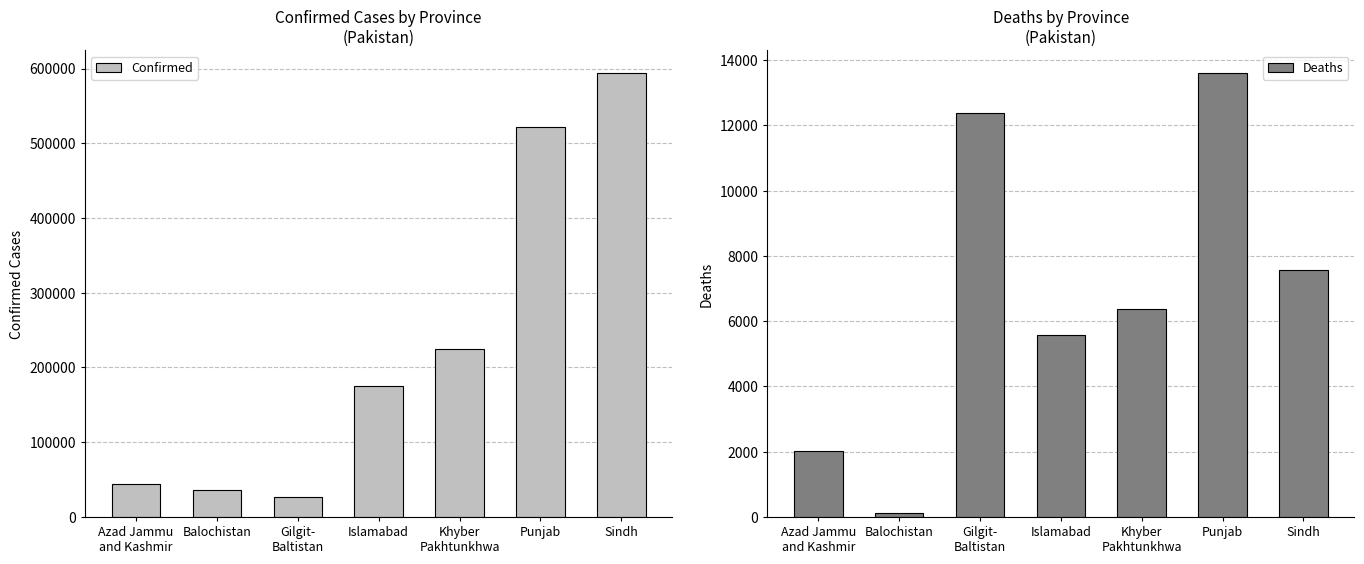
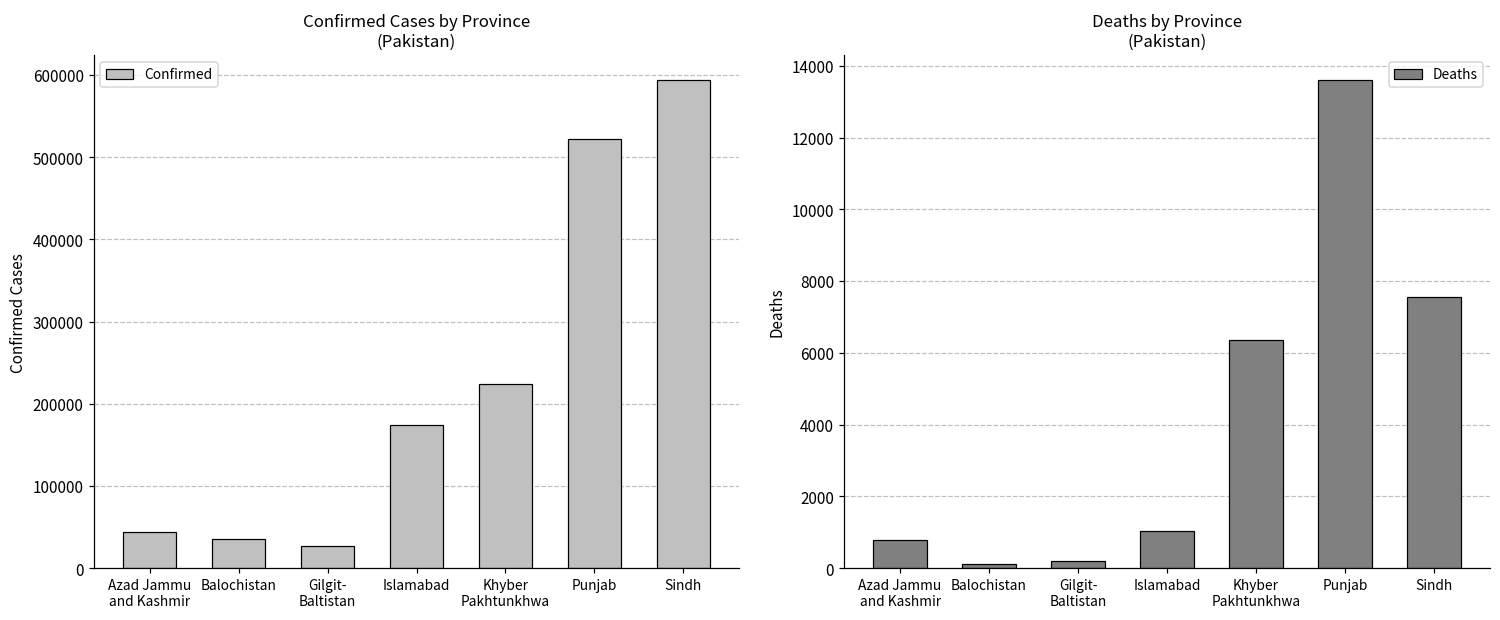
Deaths by Province (Pakistan), Azad Jammu and Kashmir: 2000 -> 800
Deaths by Province (Pakistan), Gilgit- Baltistan: 12400 -> 200
Deaths by Province (Pakistan), Islamabad: 5600 -> 1000
